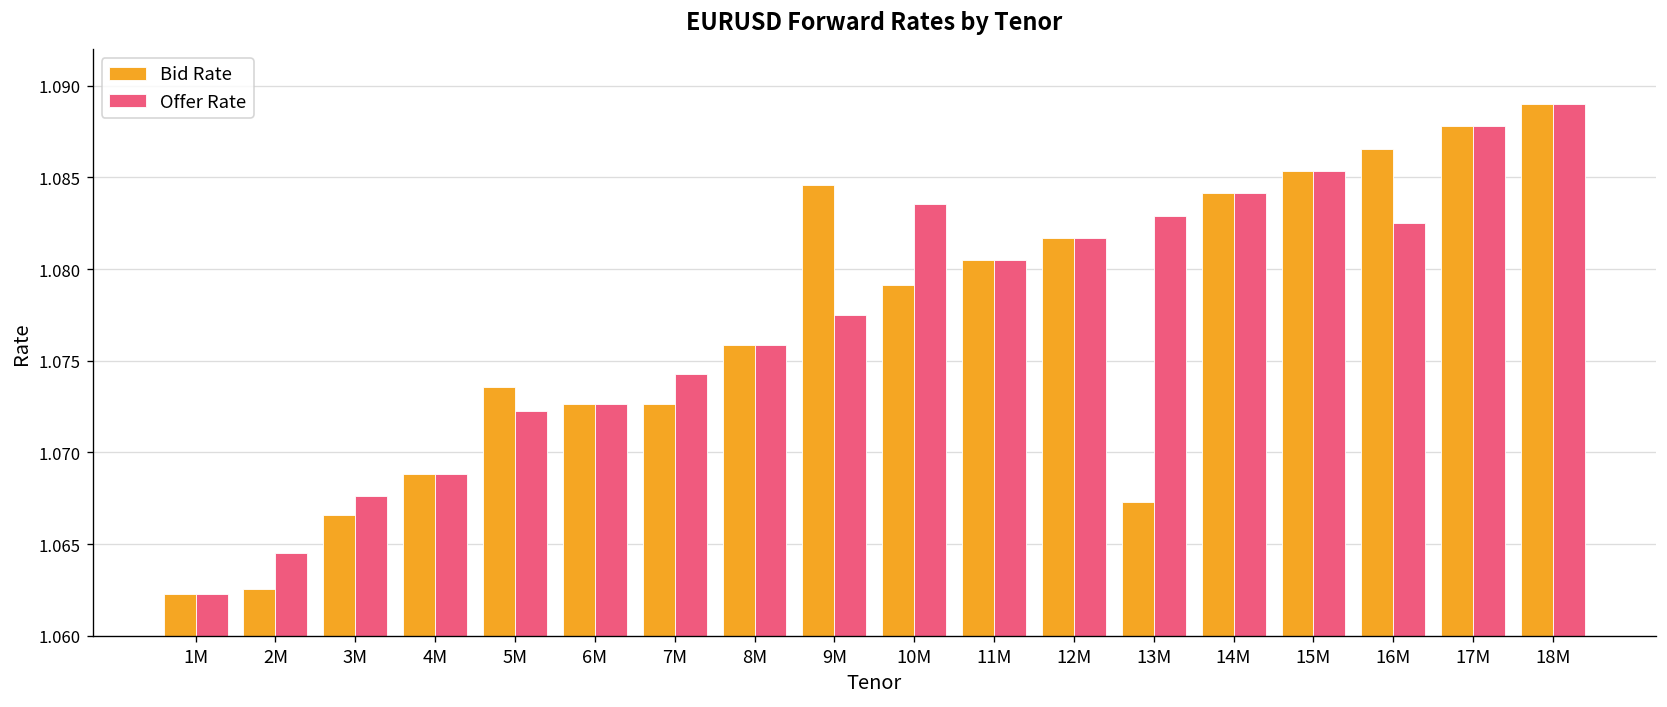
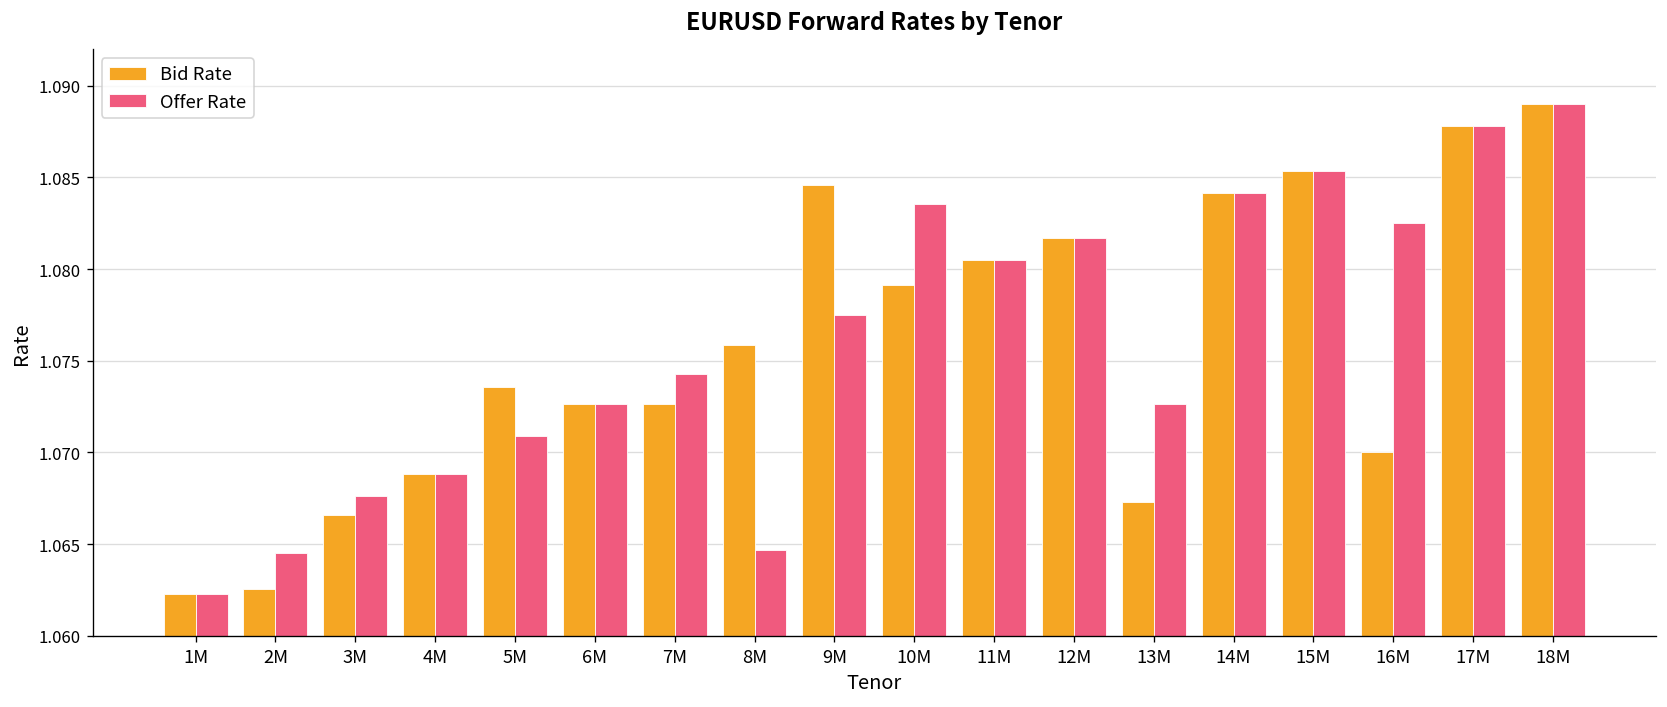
Offer Rate, 5M: 1.0722 -> 1.0709
Offer Rate, 8M: 1.0759 -> 1.0647
Offer Rate, 13M: 1.0829 -> 1.0727
Bid Rate, 16M: 1.0866 -> 1.0701
